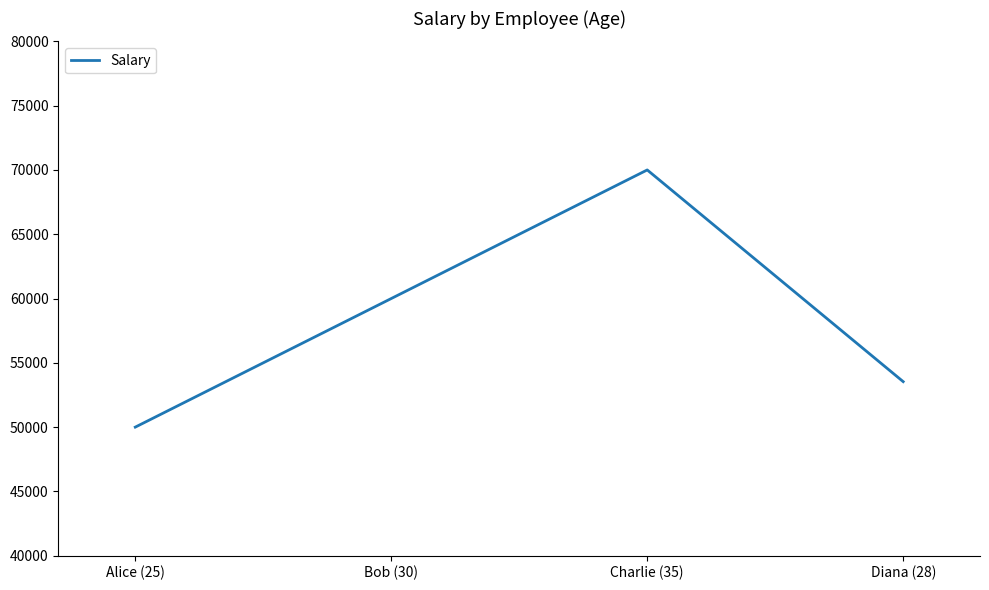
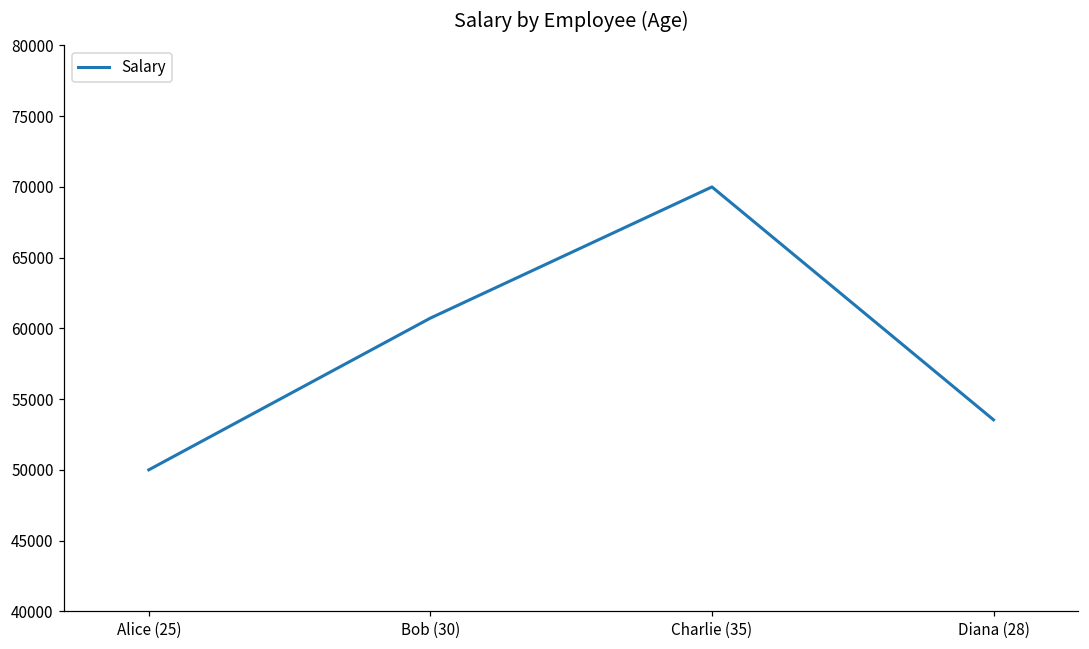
Bob (30): 60000 -> 60700
